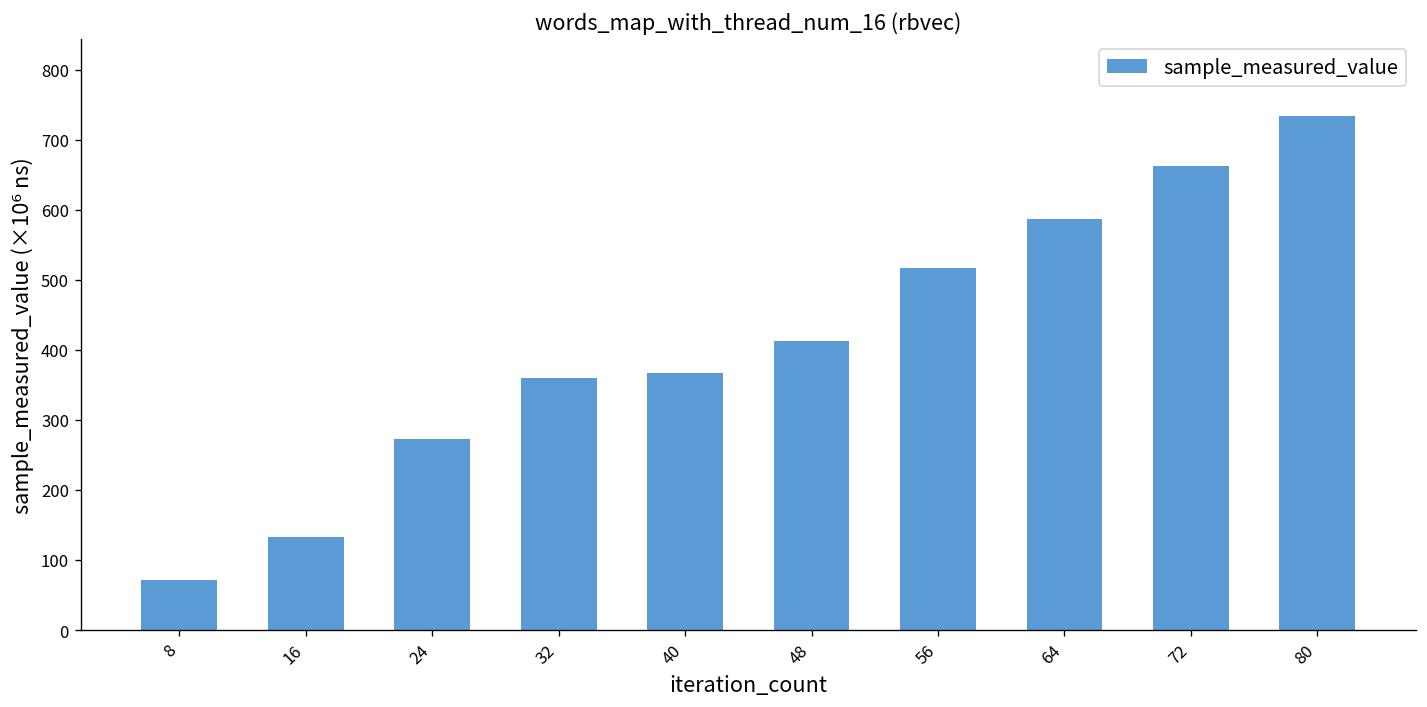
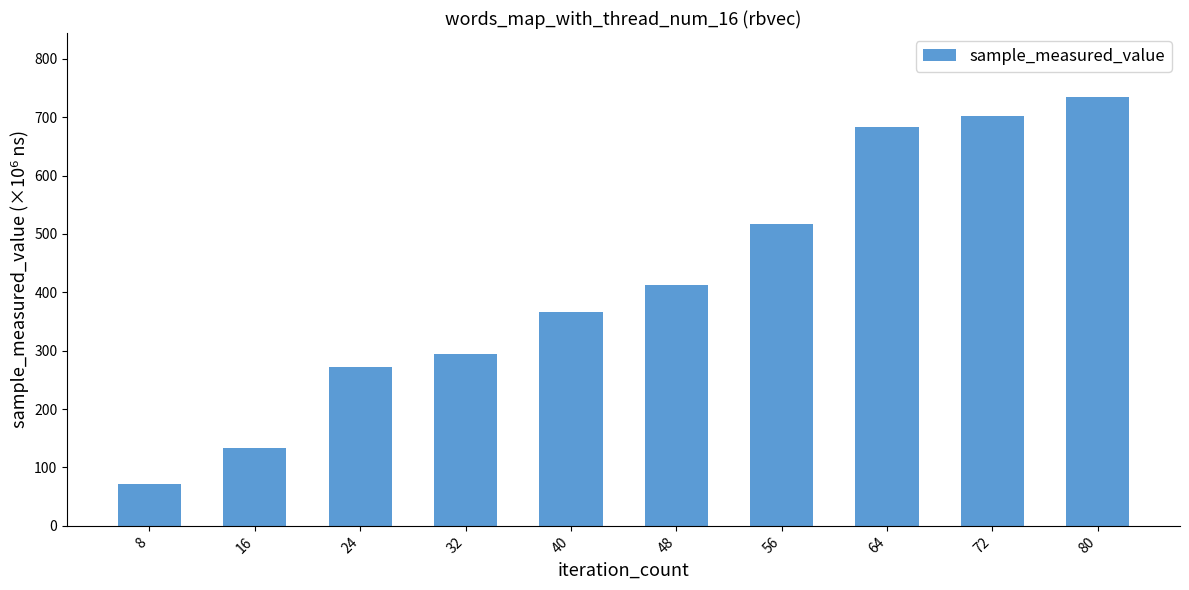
32: 360 -> 290
64: 590 -> 680
72: 660 -> 700
